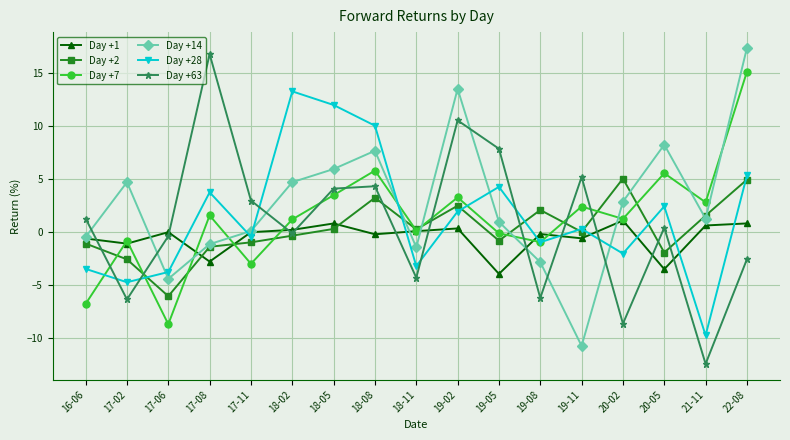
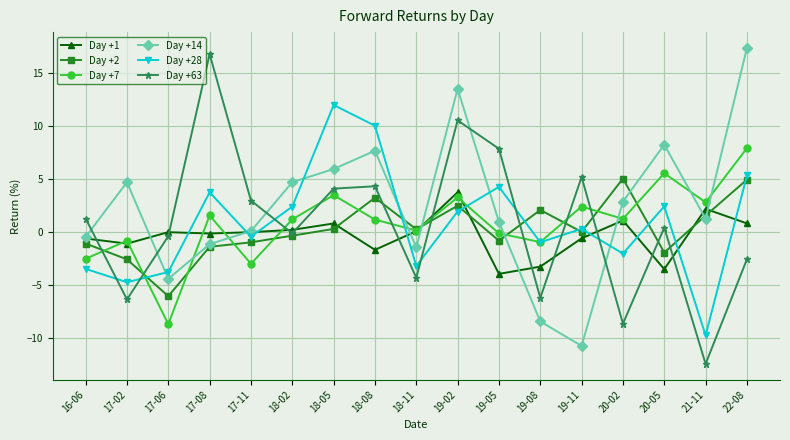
Day +7, 16-06: -6.8 -> -2.5
Day +1, 17-08: -2.8 -> -0.1
Day +28, 18-02: 13.3 -> 2.4
Day +1, 18-08: -0.2 -> -1.7
Day +7, 18-08: 5.8 -> 1.2
Day +1, 19-02: 0.4 -> 3.8
Day +1, 19-08: -0.2 -> -3.2
Day +14, 19-08: -2.8 -> -8.4
Day +1, 21-11: 0.6 -> 2.2
Day +7, 22-08: 15.1 -> 7.9
